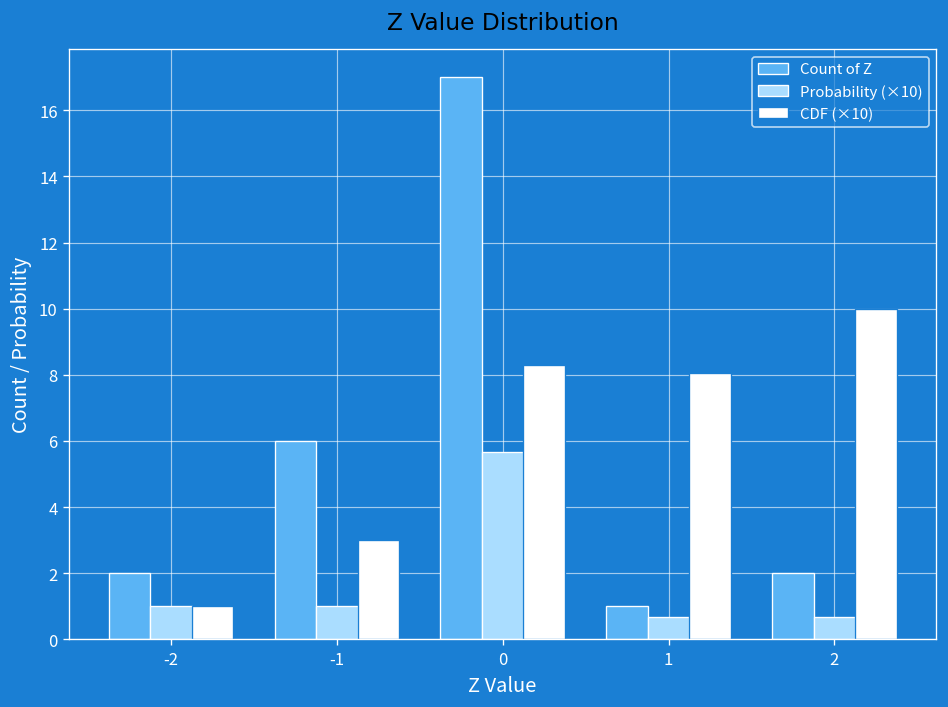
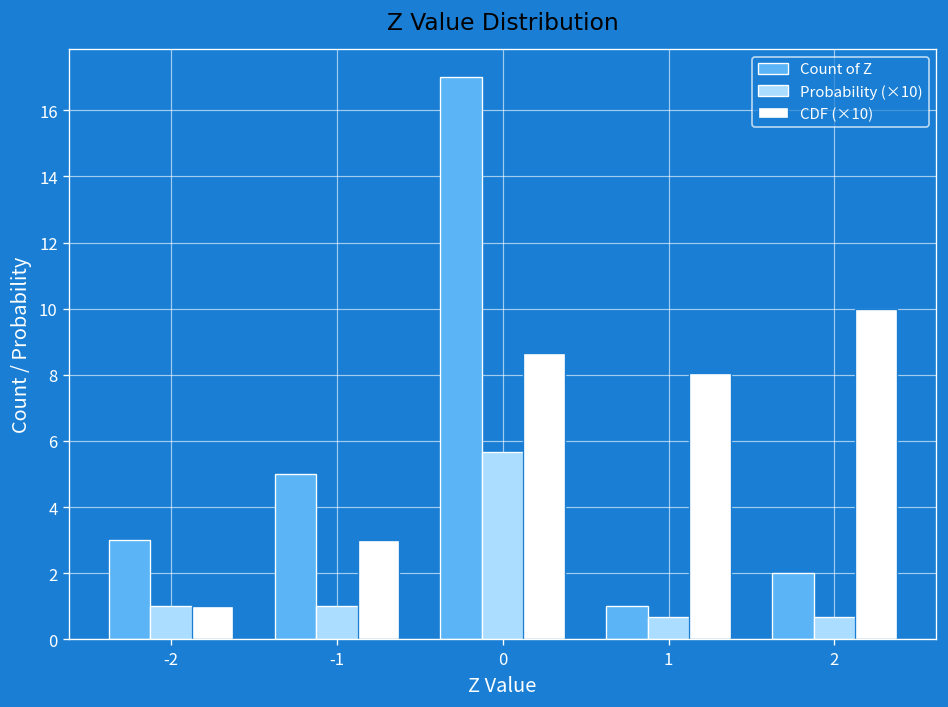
Count of Z, -2: 2 -> 3
Count of Z, -1: 6 -> 5
CDF (×10), 0: 8.3 -> 8.7
